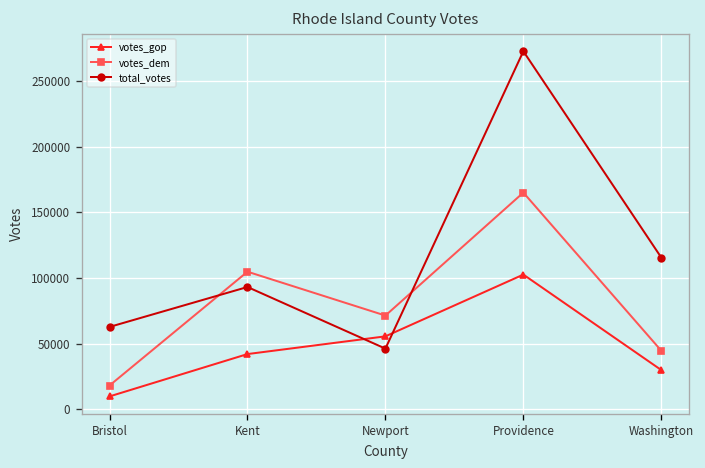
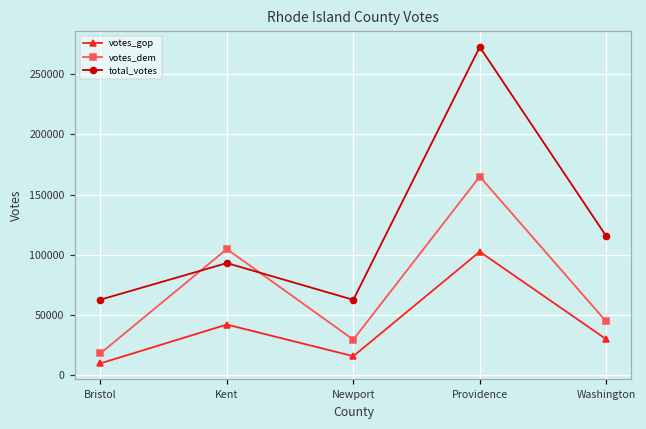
votes_gop, Newport: 55000 -> 16000
votes_dem, Newport: 71000 -> 29000
total_votes, Newport: 46000 -> 63000
